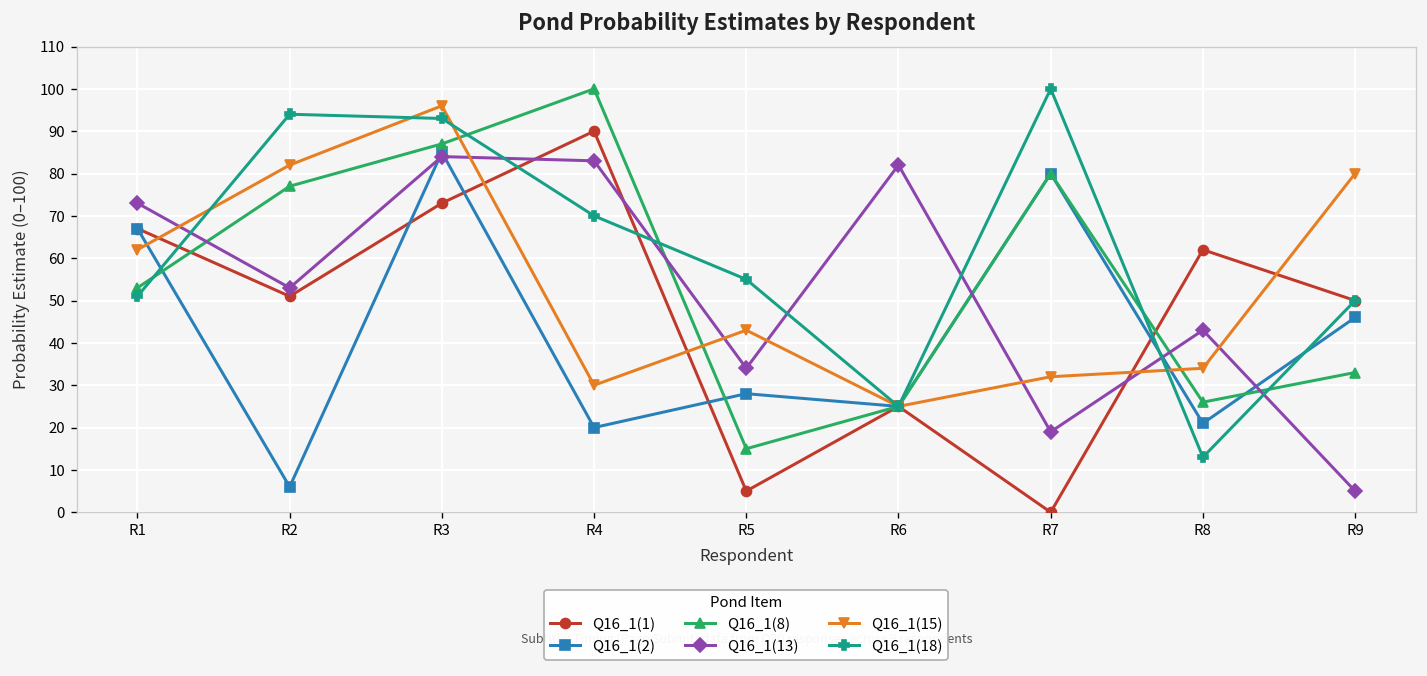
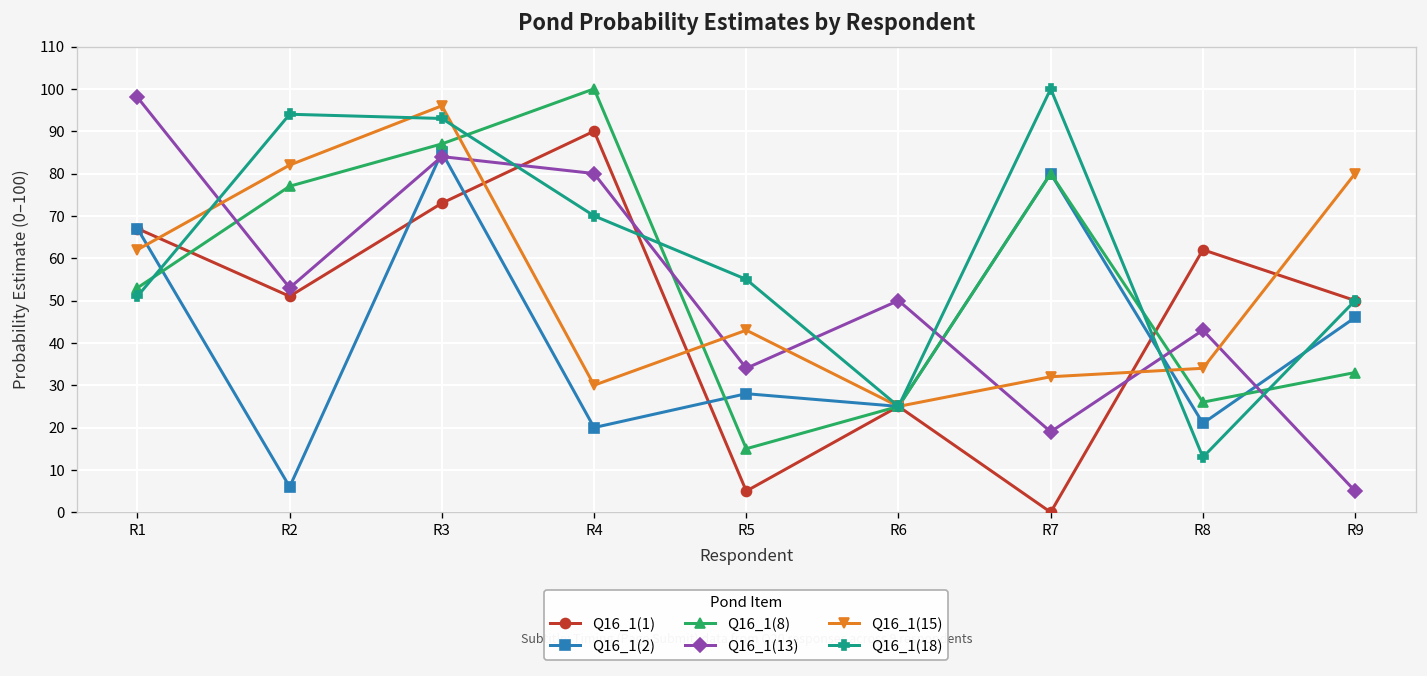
Q16_1(13), R1: 73 -> 98
Q16_1(13), R4: 83 -> 80
Q16_1(13), R6: 82 -> 50
